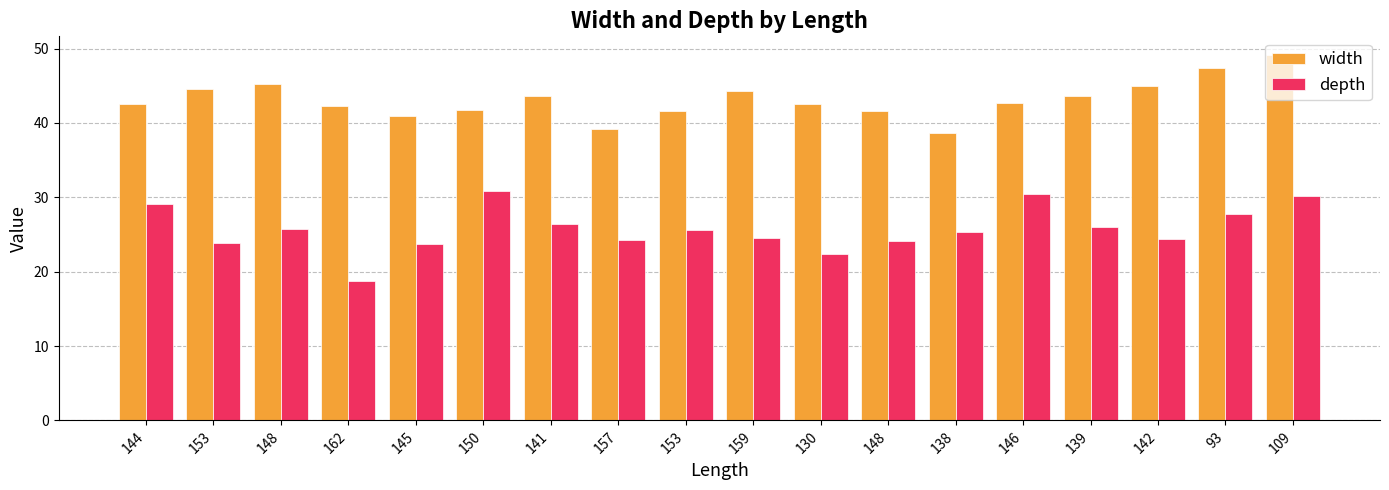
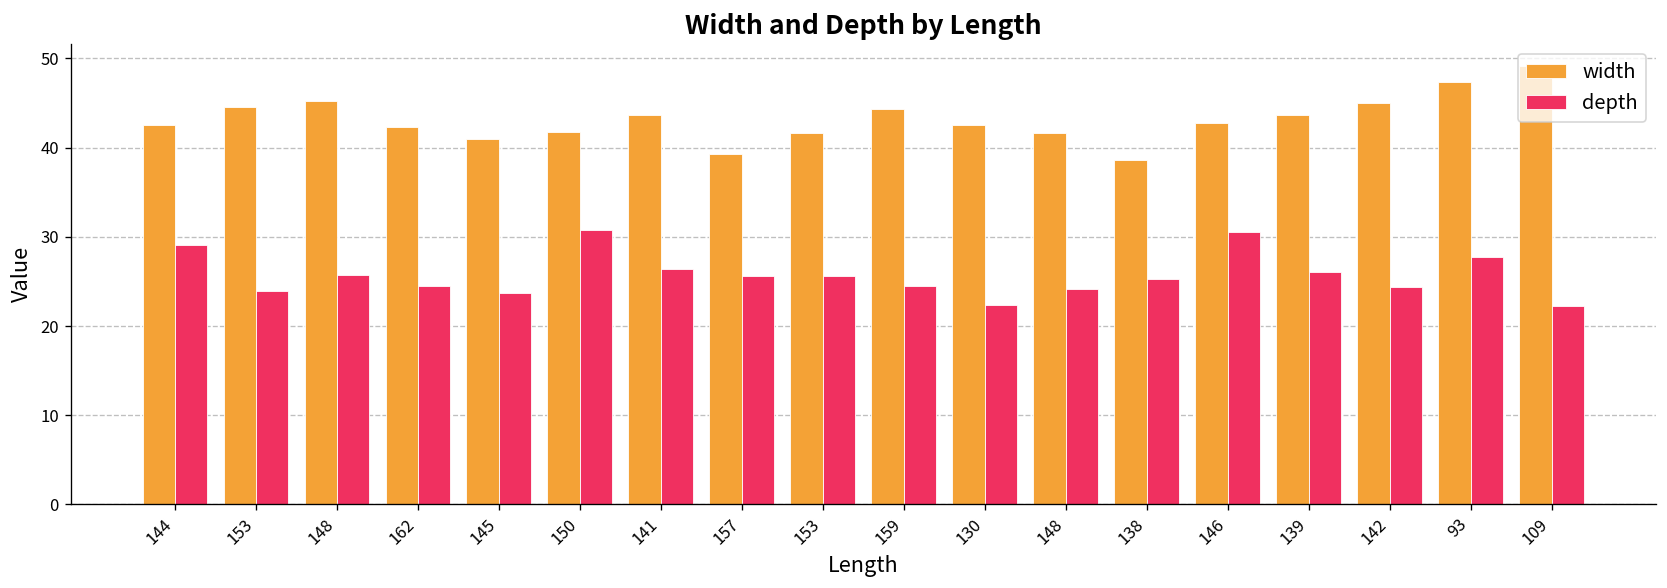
depth, 162: 19 -> 25
depth, 157: 24 -> 26
depth, 109: 30 -> 22
